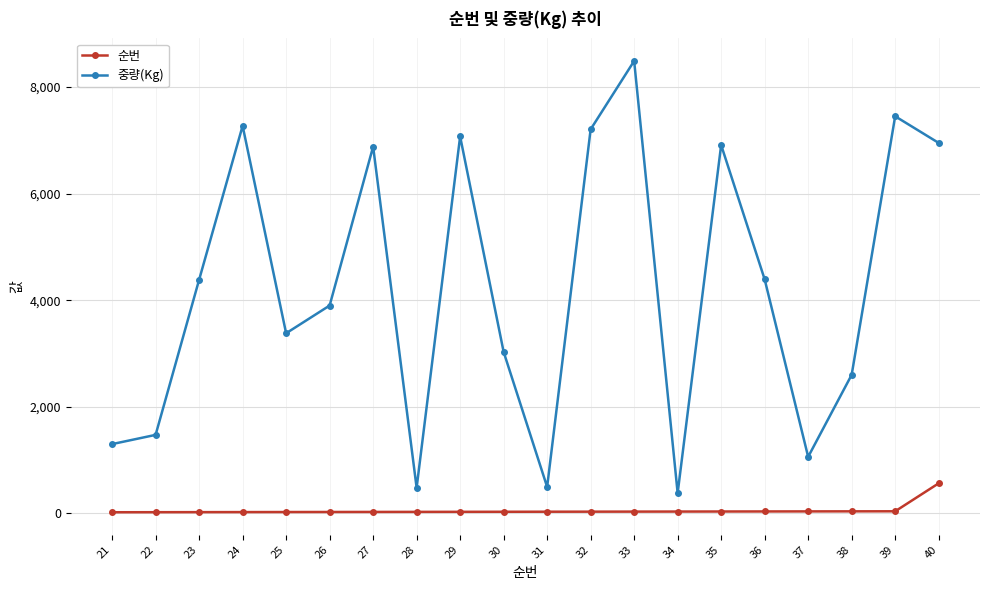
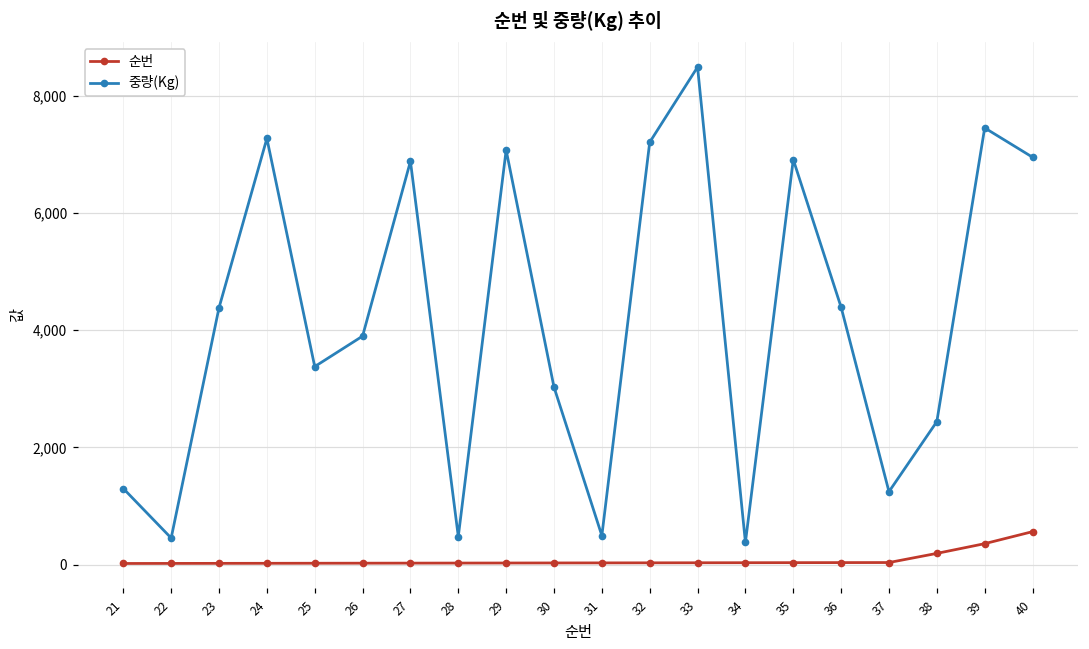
중량(Kg), 22: 1,500 -> 500
중량(Kg), 37: 1,100 -> 1,200
순번, 38: 0 -> 200
중량(Kg), 38: 2,600 -> 2,400
순번, 39: 0 -> 400
